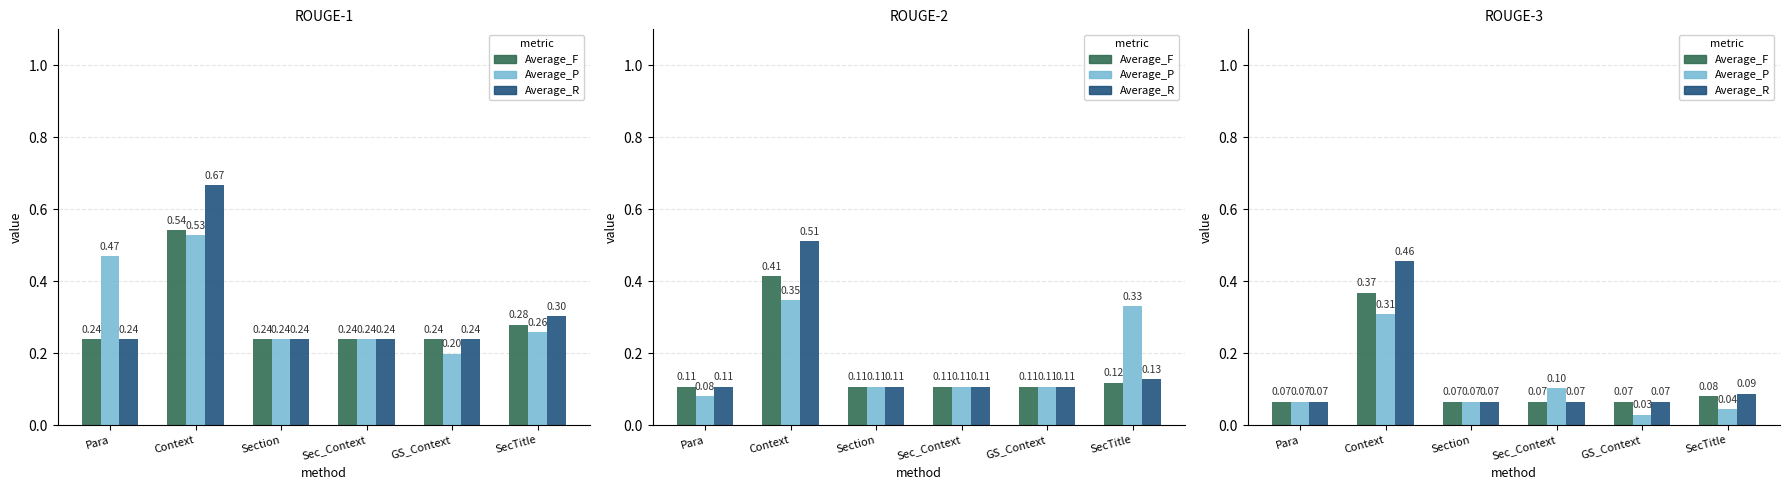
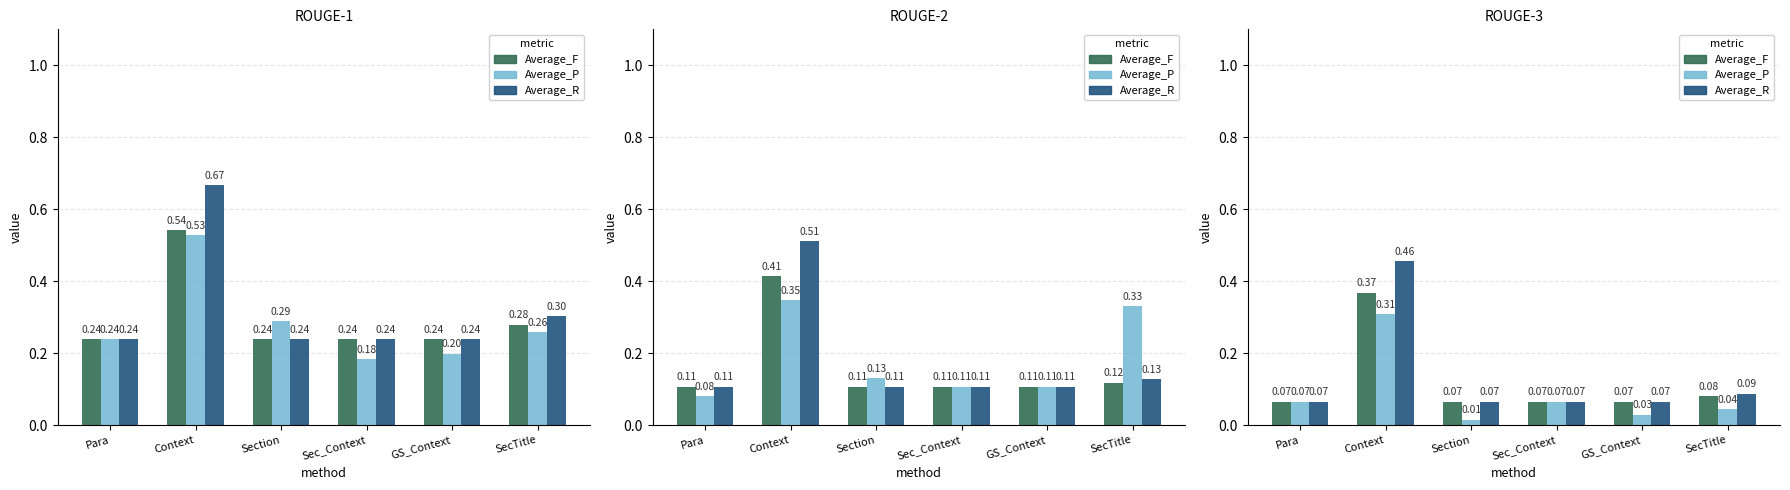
ROUGE-1, Average_P, Para: 0.47 -> 0.24
ROUGE-1, Average_P, Section: 0.24 -> 0.29
ROUGE-1, Average_P, Sec_Context: 0.24 -> 0.18
ROUGE-2, Average_P, Section: 0.11 -> 0.13
ROUGE-3, Average_P, Section: 0.07 -> 0.01
ROUGE-3, Average_P, Sec_Context: 0.10 -> 0.07
